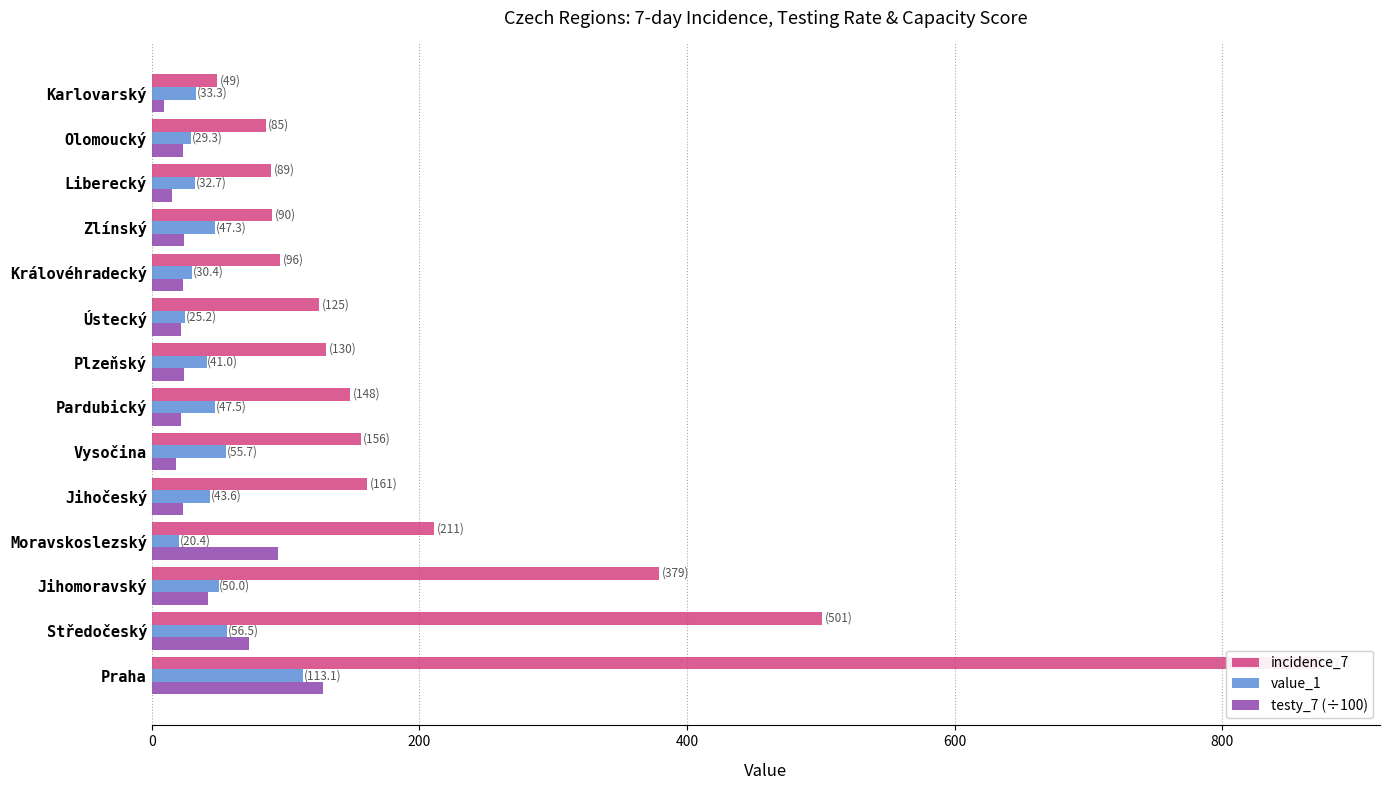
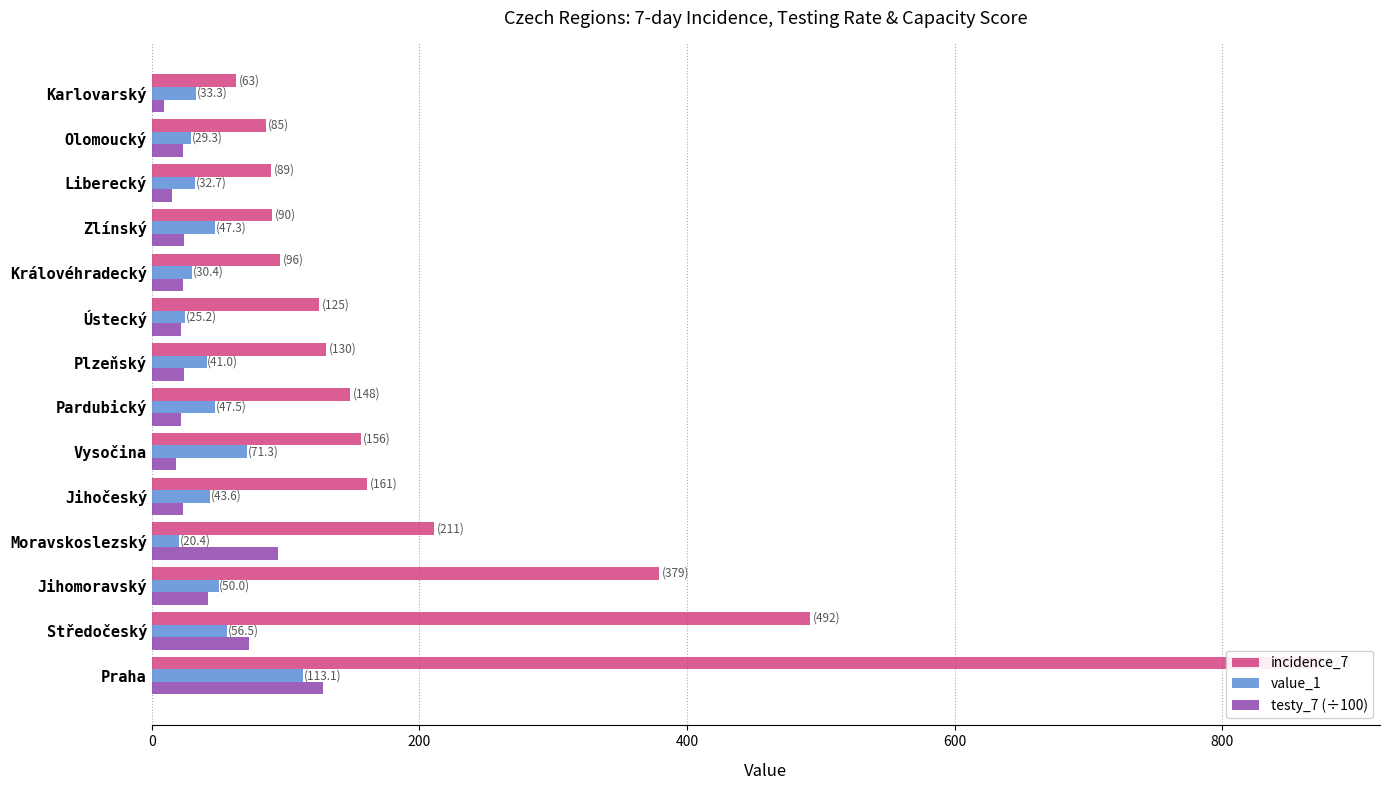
incidence_7, Karlovarský: (49) -> (63)
value_1, Vysočina: (55.7) -> (71.3)
incidence_7, Středočeský: (501) -> (492)
